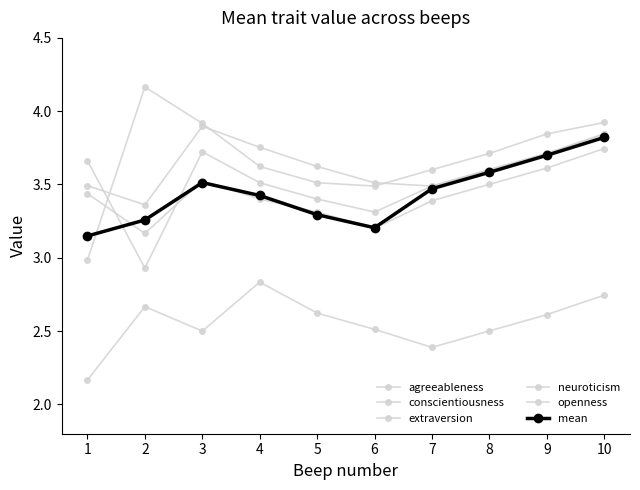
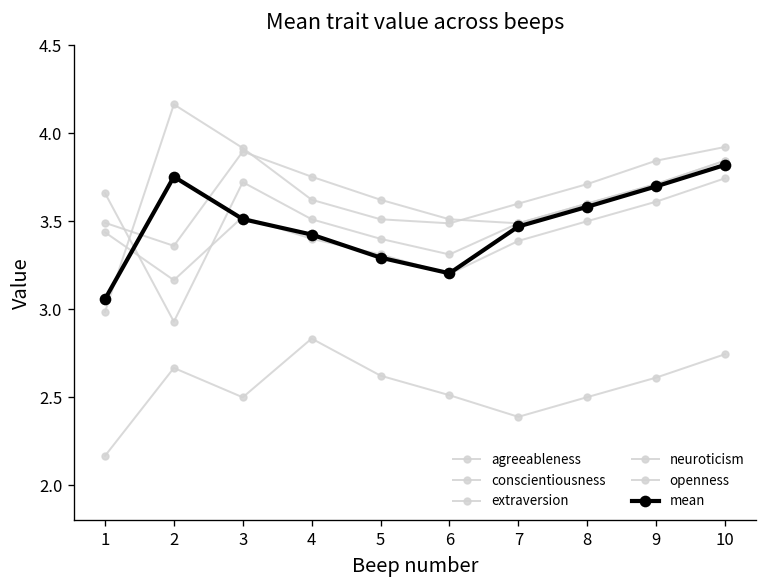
mean, 1: 3.15 -> 3.06
mean, 2: 3.26 -> 3.75
